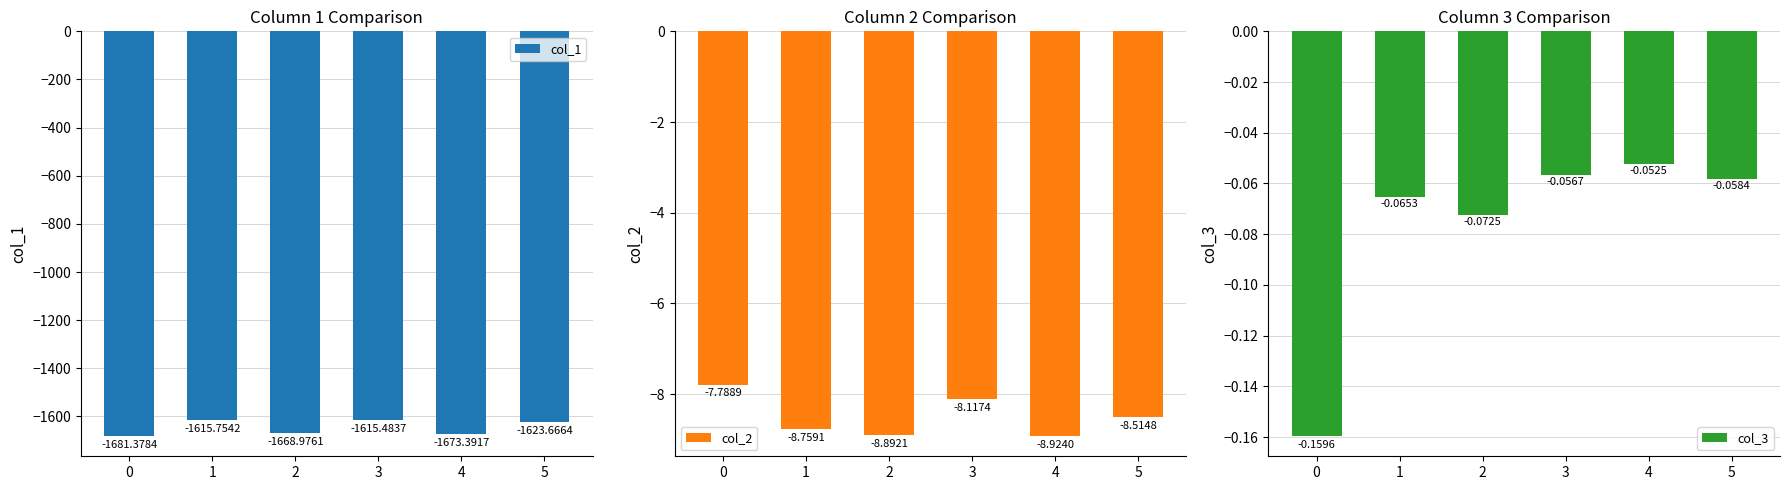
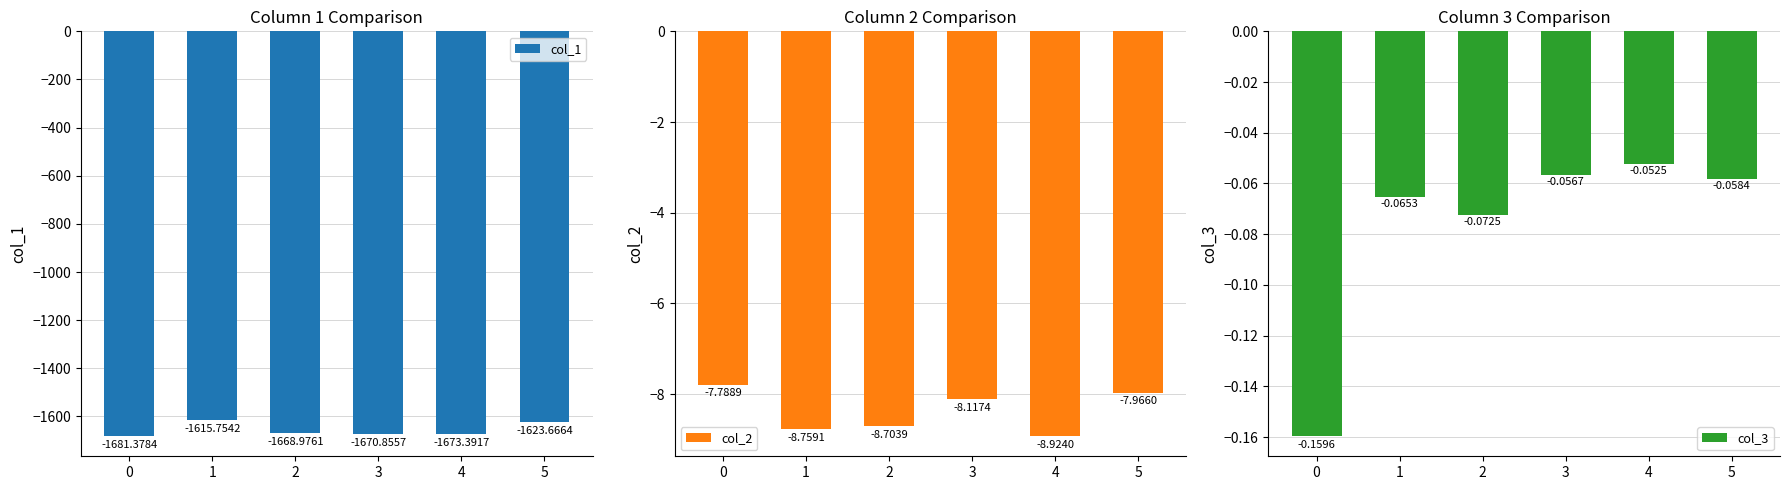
Column 1 Comparison, 3: -1615.4837 -> -1670.8557
Column 2 Comparison, 2: -8.8921 -> -8.7039
Column 2 Comparison, 5: -8.5148 -> -7.9660
